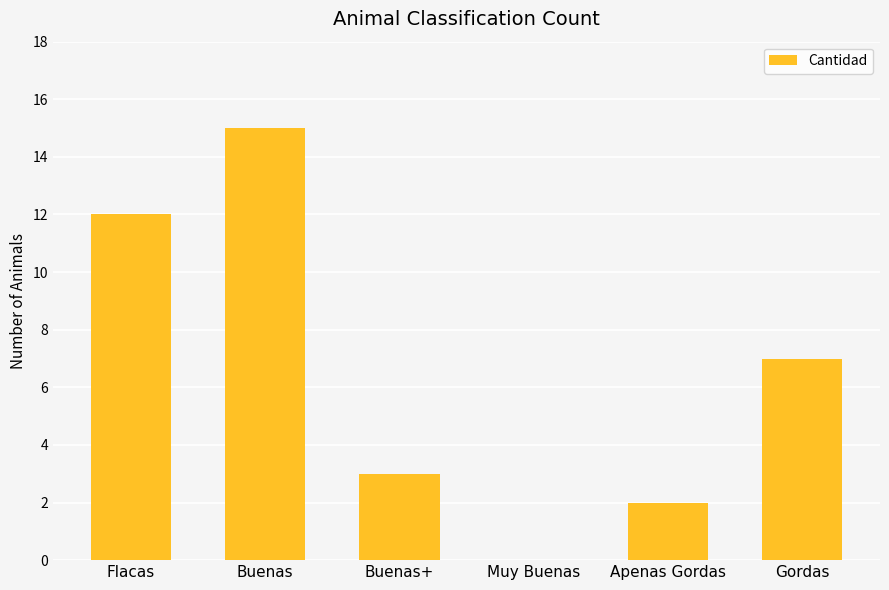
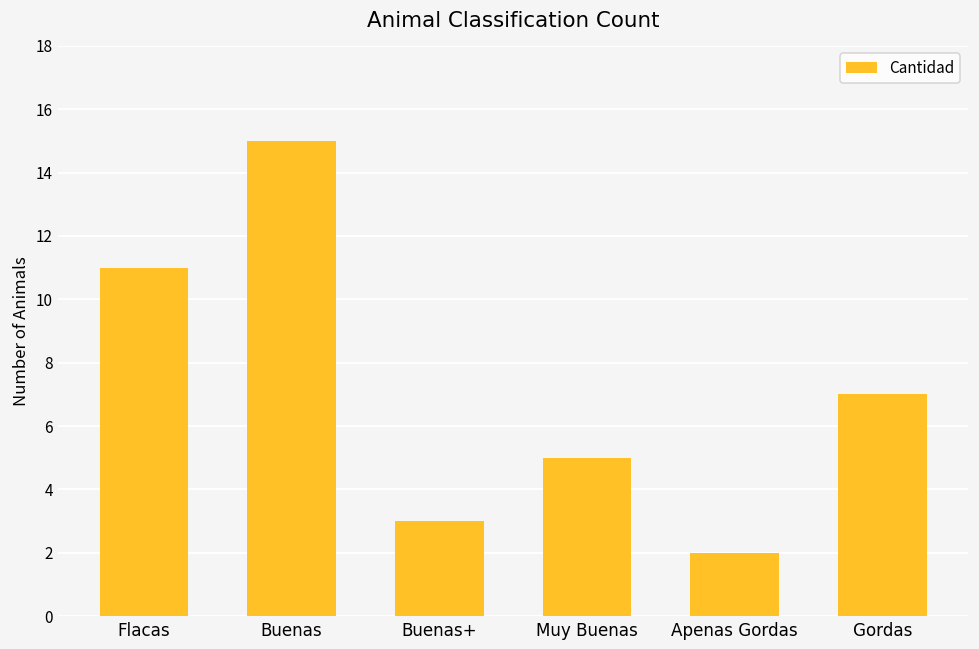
Flacas: 12 -> 11
Muy Buenas: 0 -> 5
